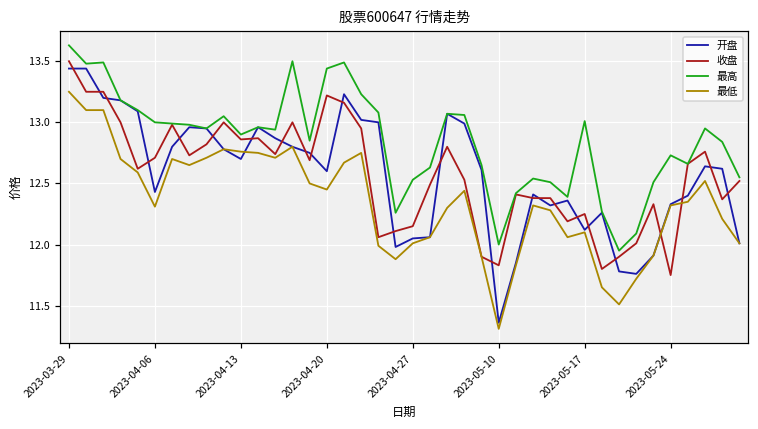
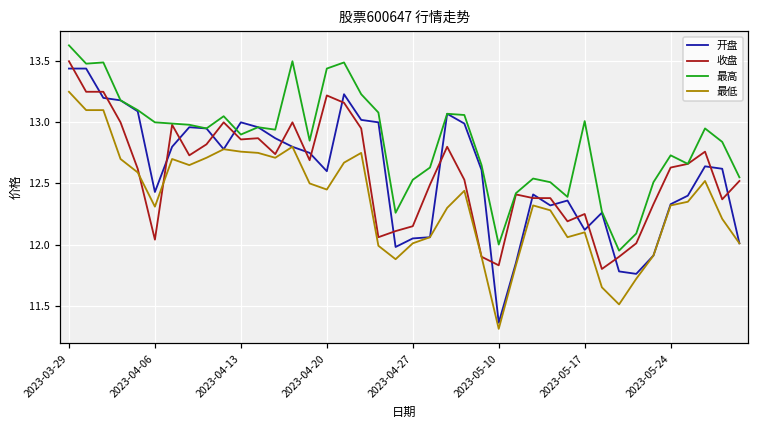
收盘, 2023-04-06: 12.71 -> 12.04
开盘, 2023-04-13: 12.7 -> 13.0
收盘, 2023-05-24: 11.75 -> 12.63
